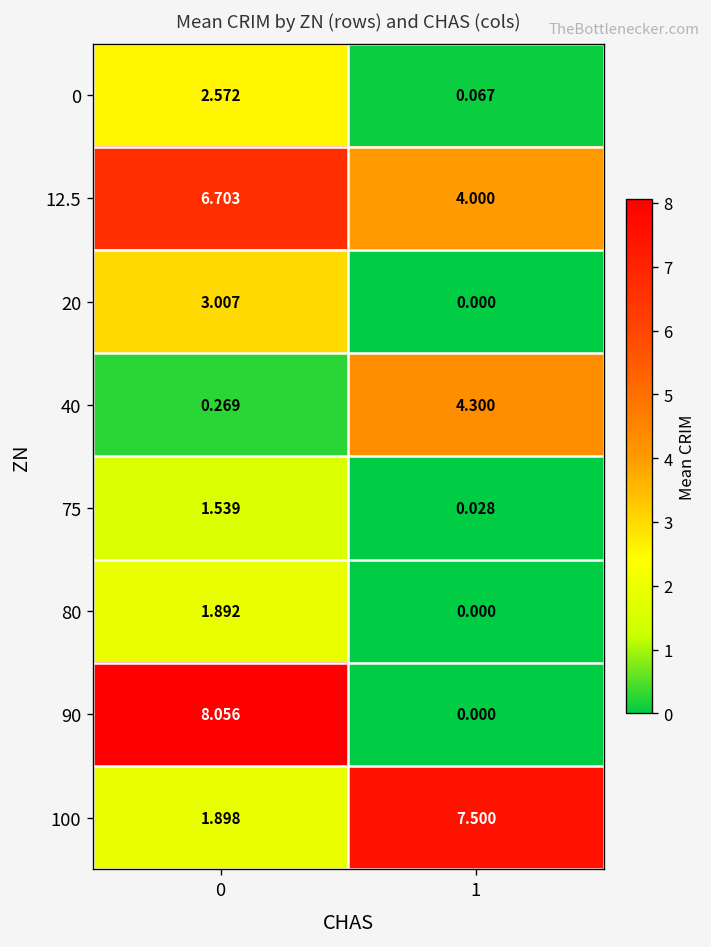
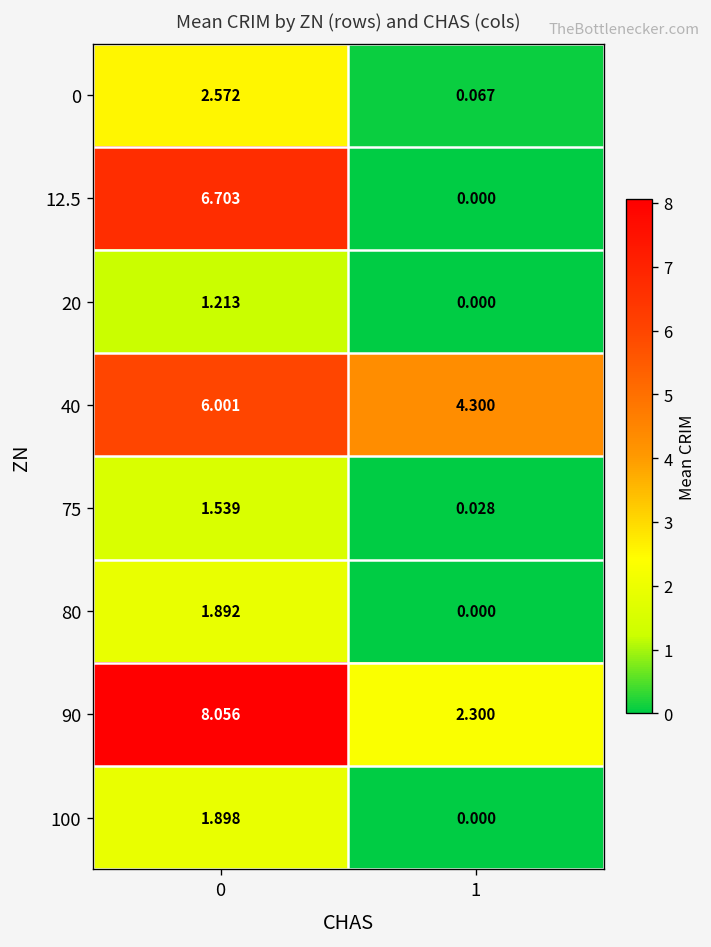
12.5, 1: 4.000 -> 0.000
20, 0: 3.007 -> 1.213
40, 0: 0.269 -> 6.001
90, 1: 0.000 -> 2.300
100, 1: 7.500 -> 0.000
